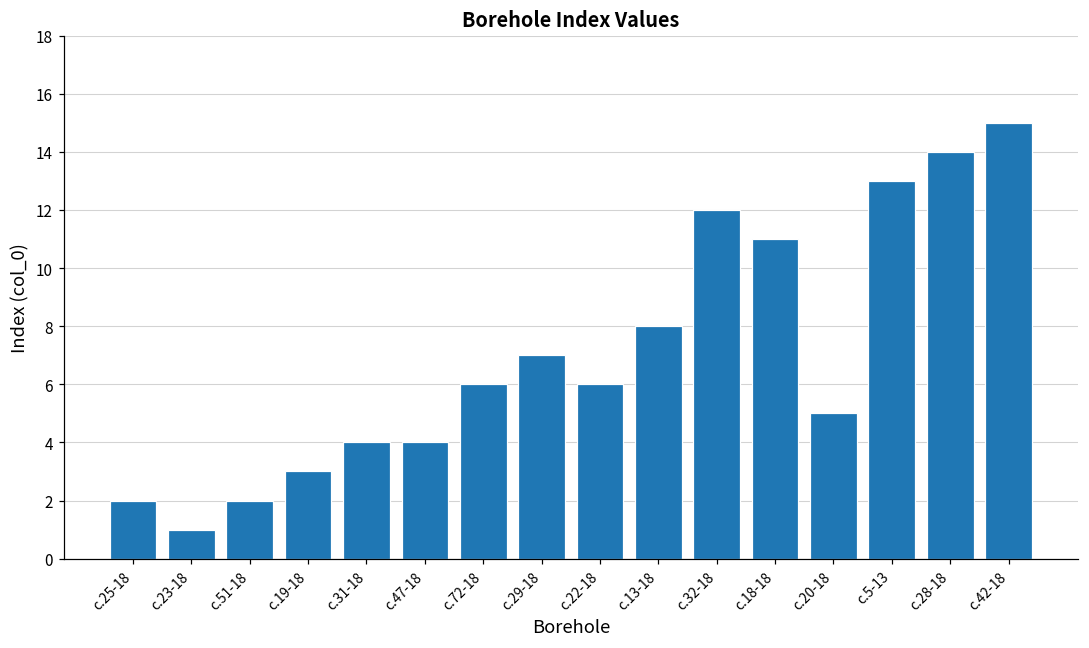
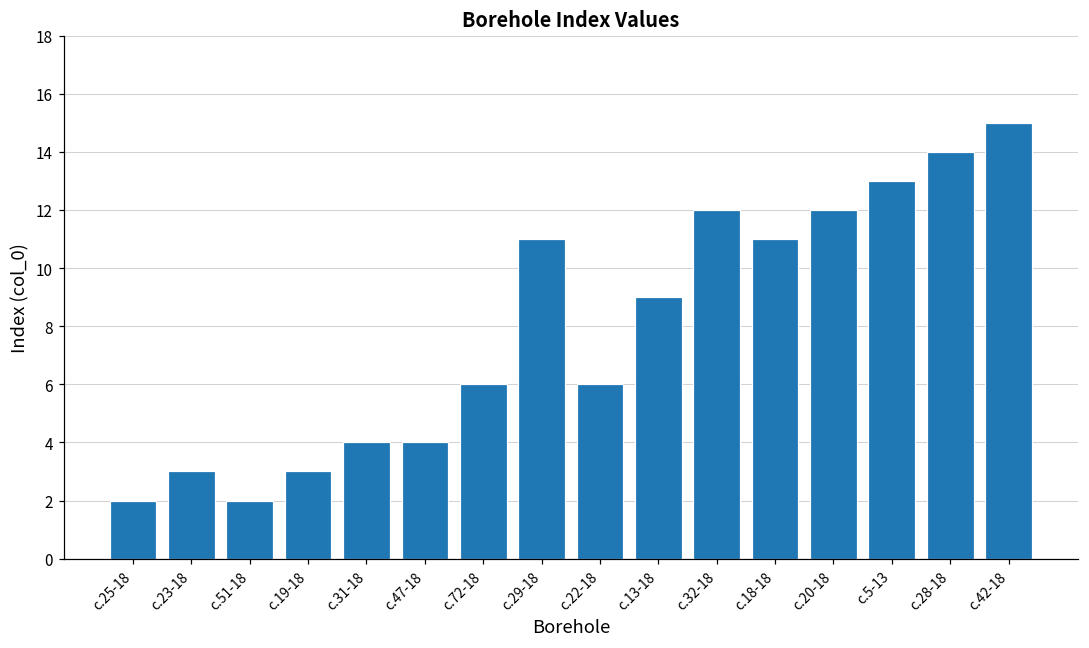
с.23-18: 1 -> 3
с.29-18: 7 -> 11
с.13-18: 8 -> 9
с.20-18: 5 -> 12
